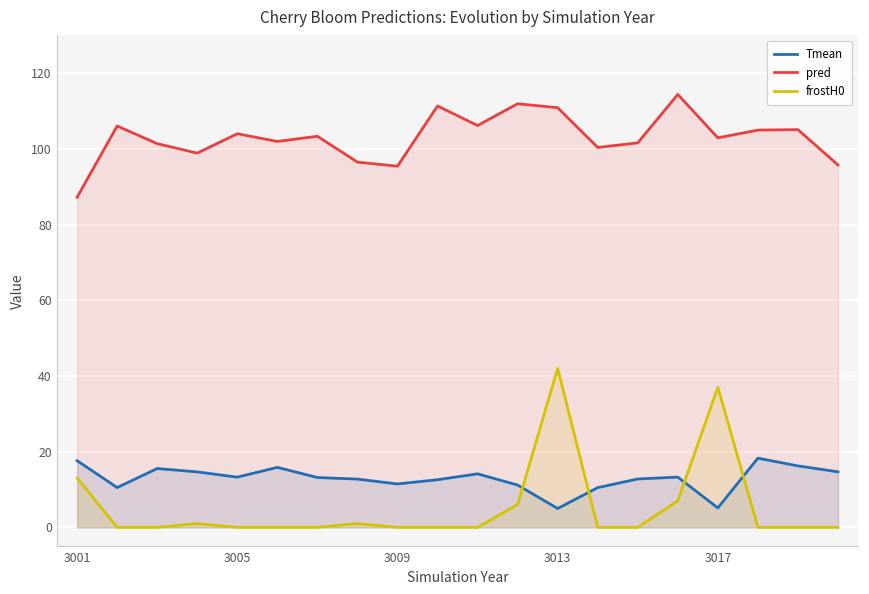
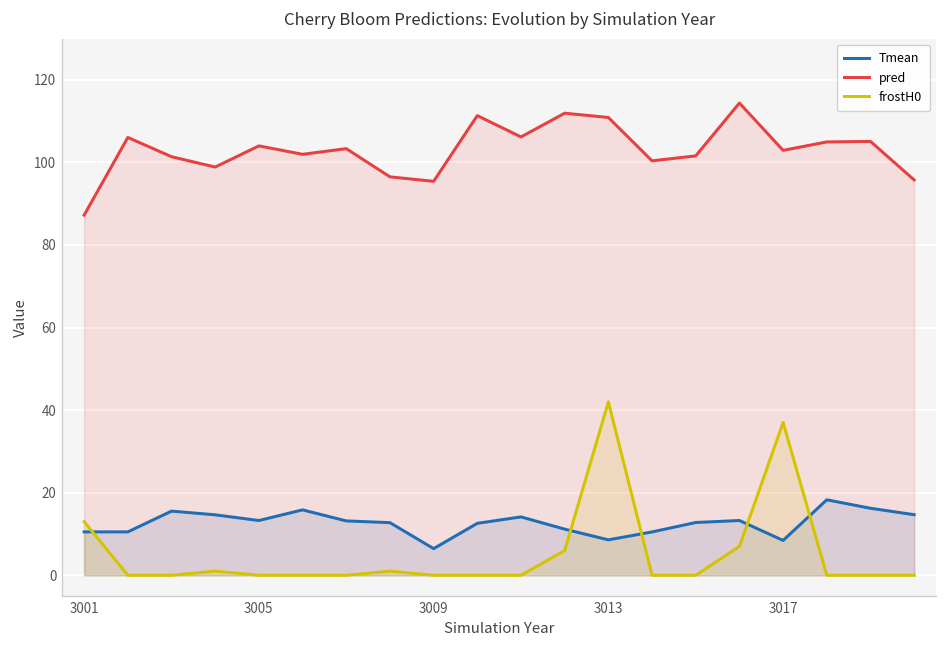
Tmean, 3001: 18 -> 11
Tmean, 3009: 11 -> 6
Tmean, 3013: 5 -> 9
Tmean, 3017: 5 -> 8
